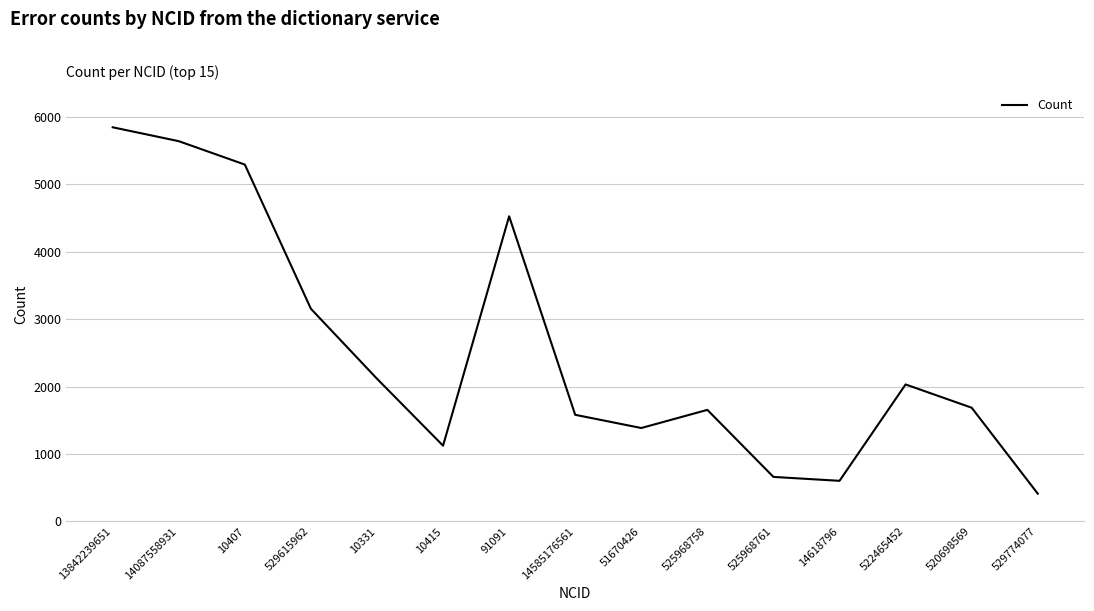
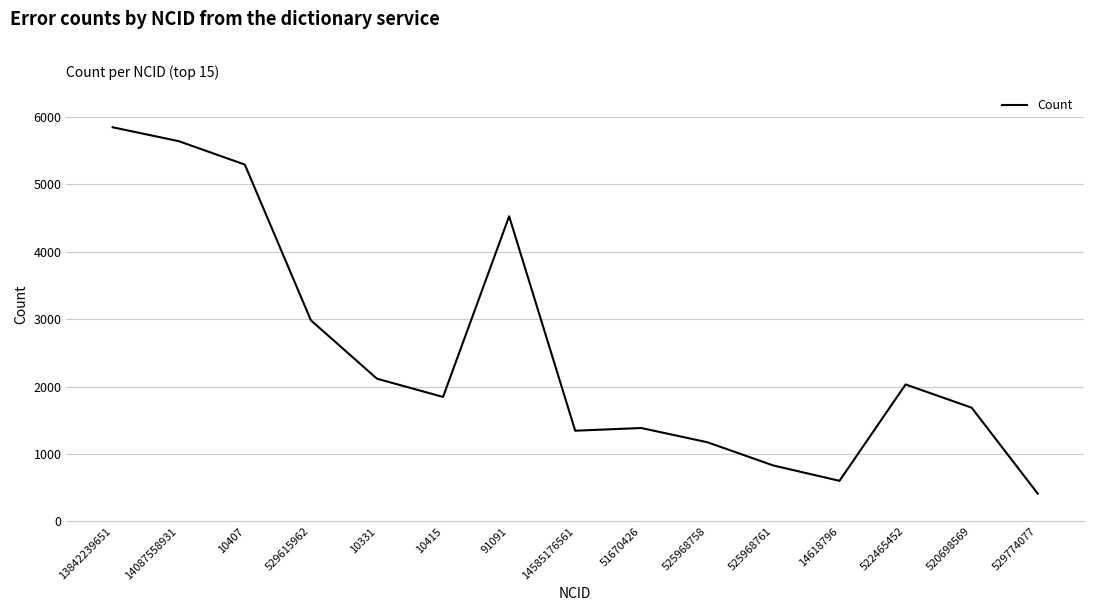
529615962: 3200 -> 3000
10415: 1100 -> 1800
14585176561: 1600 -> 1300
525968758: 1700 -> 1200
525968761: 700 -> 800
